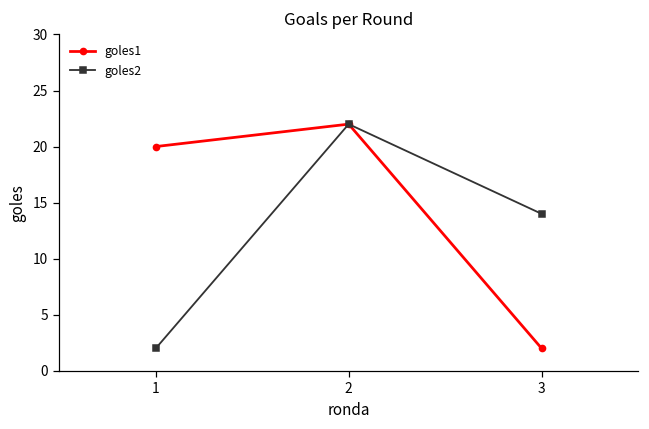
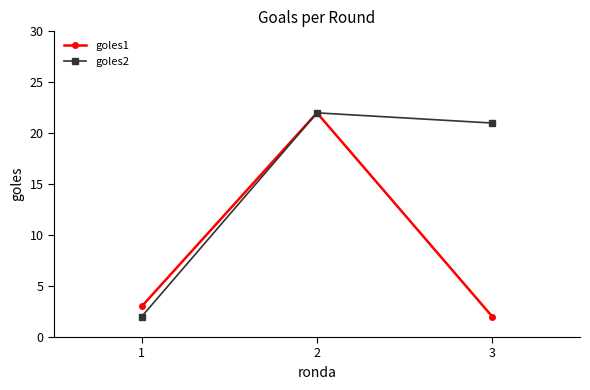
goles1, 1: 20 -> 3
goles2, 3: 14 -> 21
